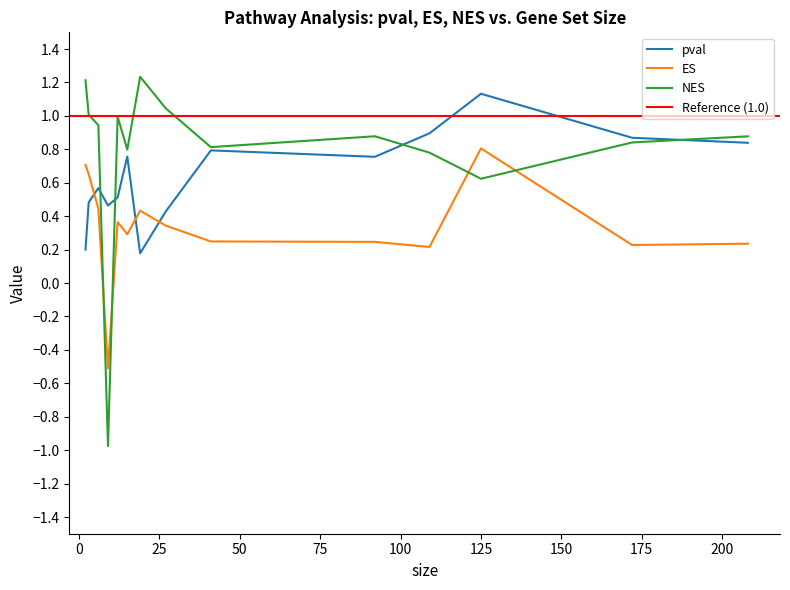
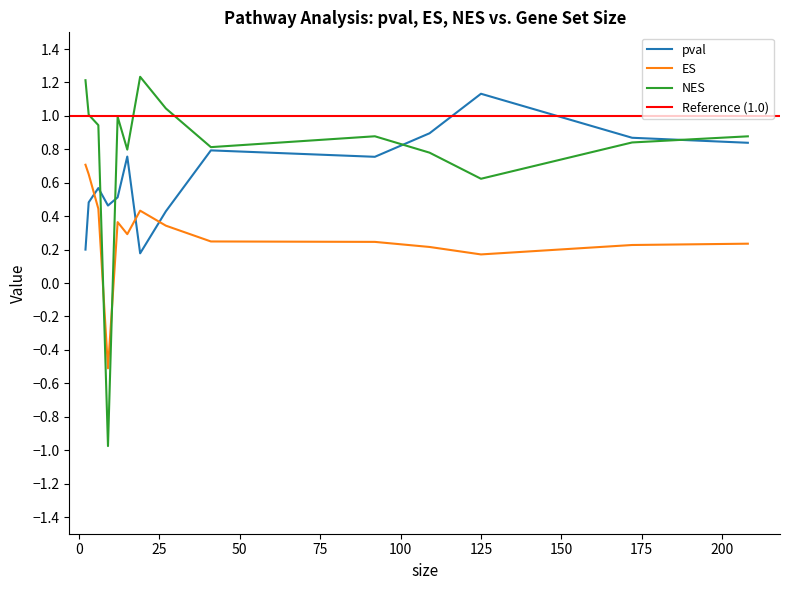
ES, 125: 0.81 -> 0.17
